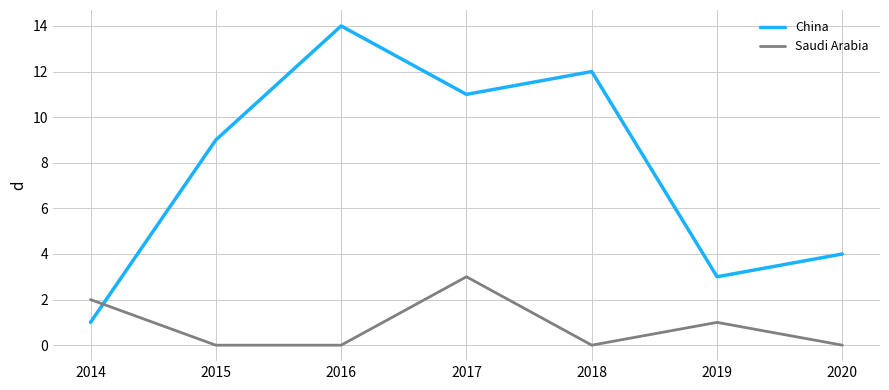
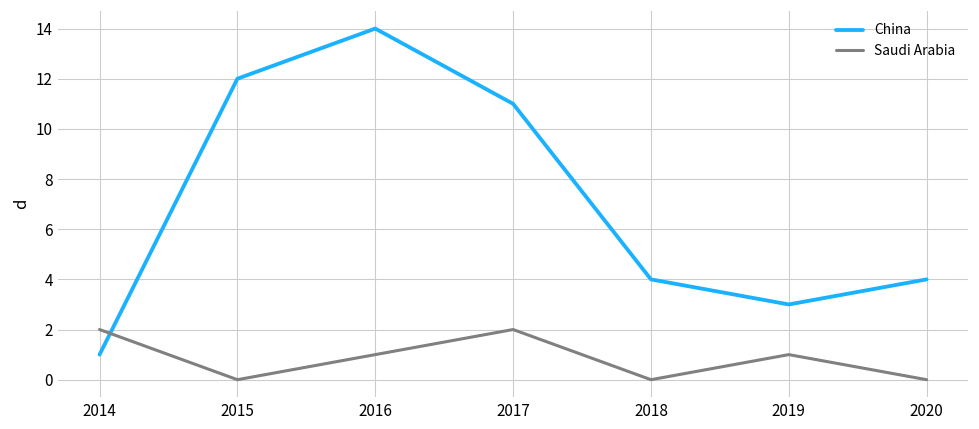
China, 2015: 9 -> 12
Saudi Arabia, 2016: 0 -> 1
Saudi Arabia, 2017: 3 -> 2
China, 2018: 12 -> 4
